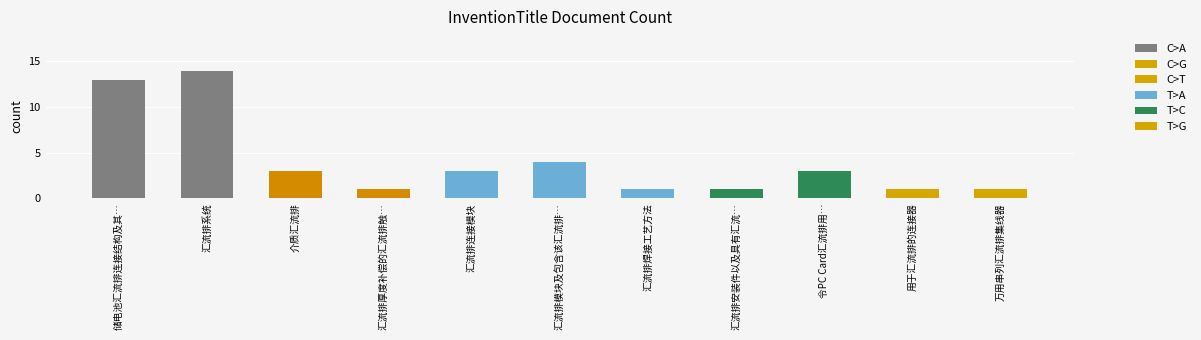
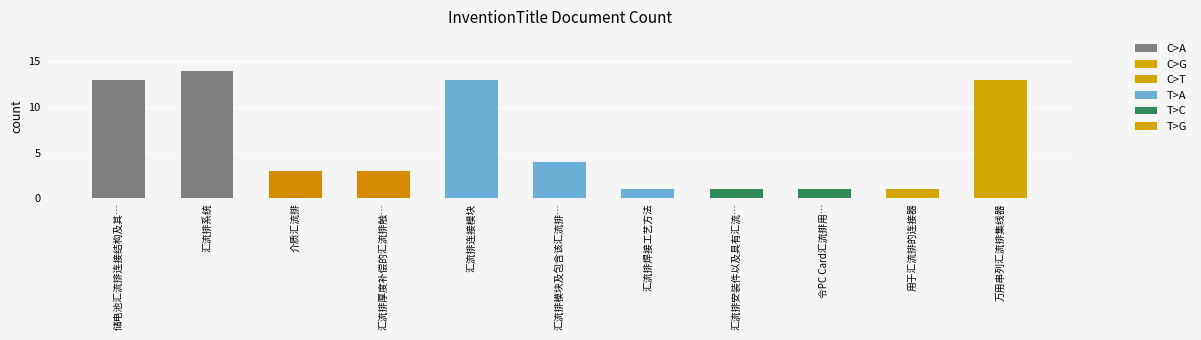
汇流排厚度补偿的汇流排触…: 1 -> 3
汇流排连接模块: 3 -> 13
令PC Card汇流排用…: 3 -> 1
万用串列汇流排集线器: 1 -> 13
